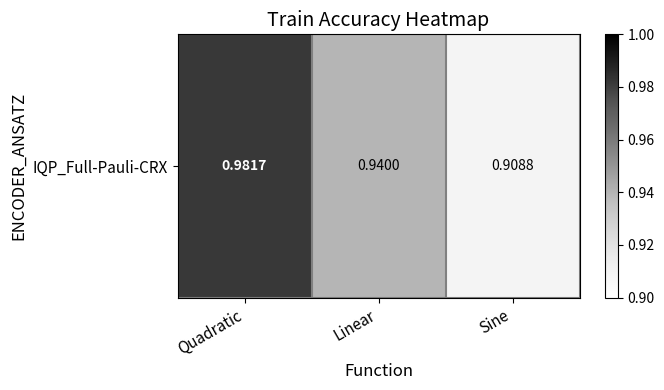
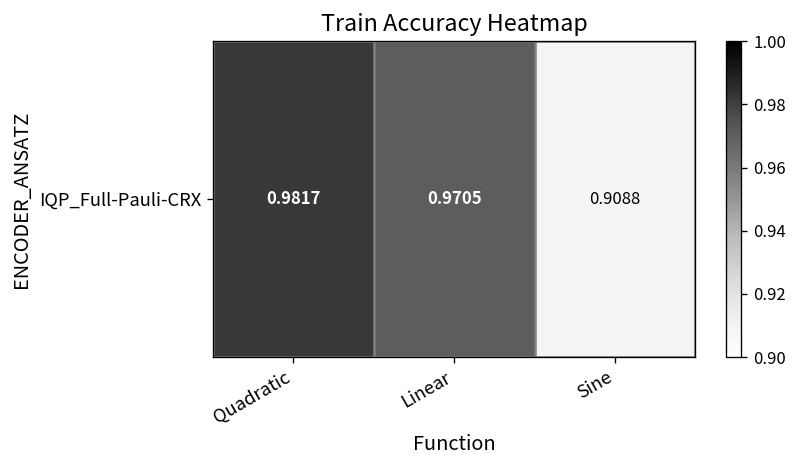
IQP_Full-Pauli-CRX, Linear: 0.9400 -> 0.9705
